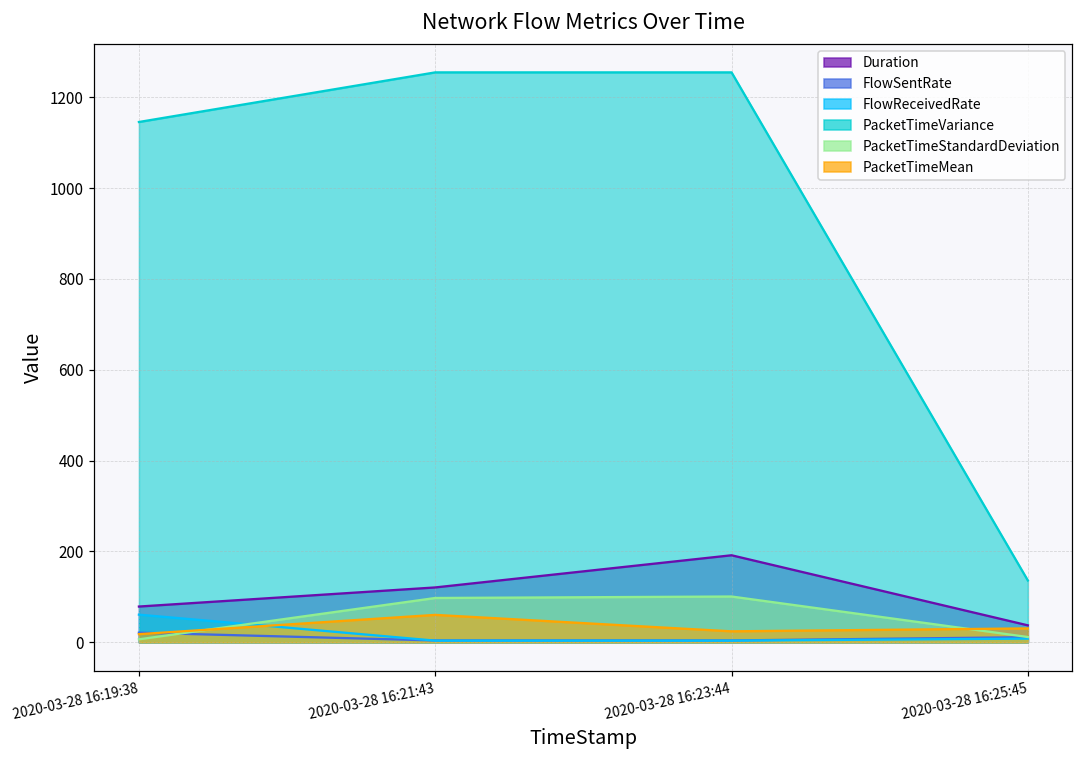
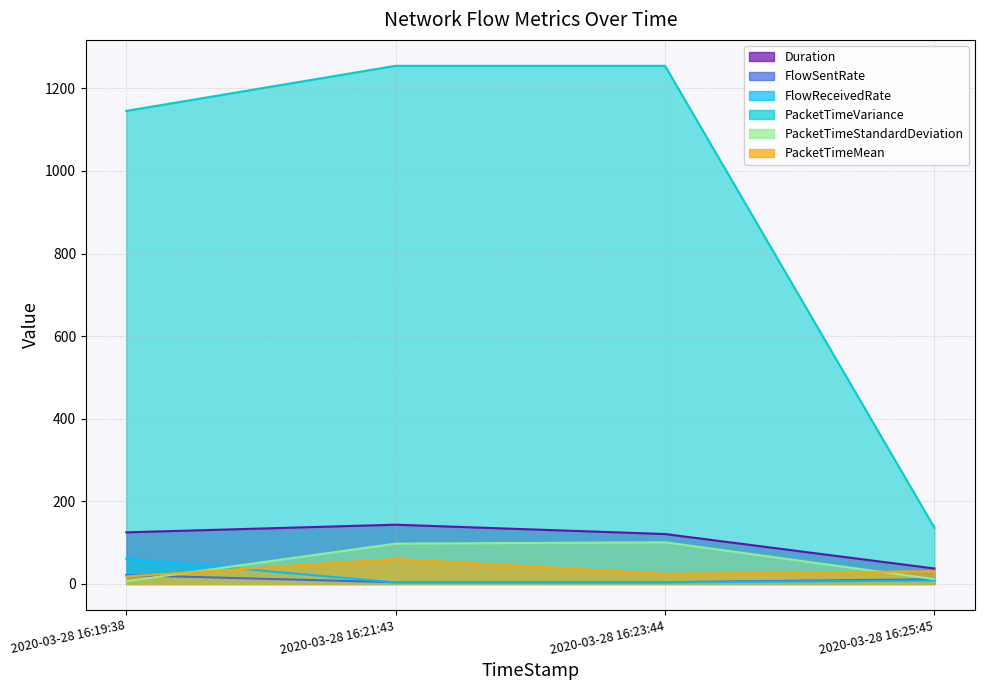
Duration, 2020-03-28 16:19:38: 80 -> 120
Duration, 2020-03-28 16:21:43: 120 -> 140
Duration, 2020-03-28 16:23:44: 190 -> 120
